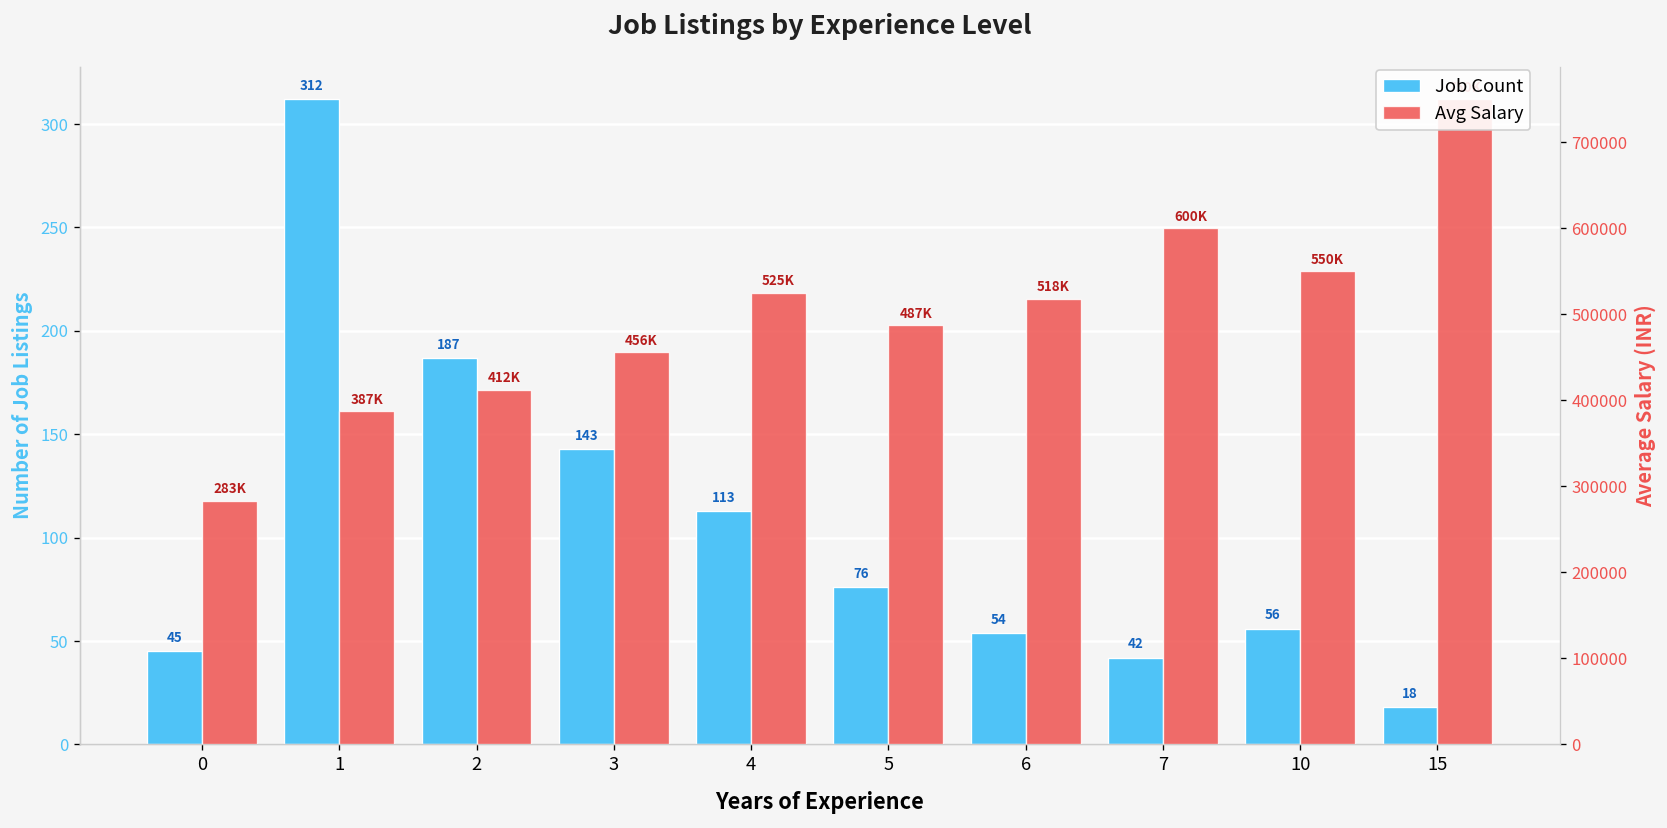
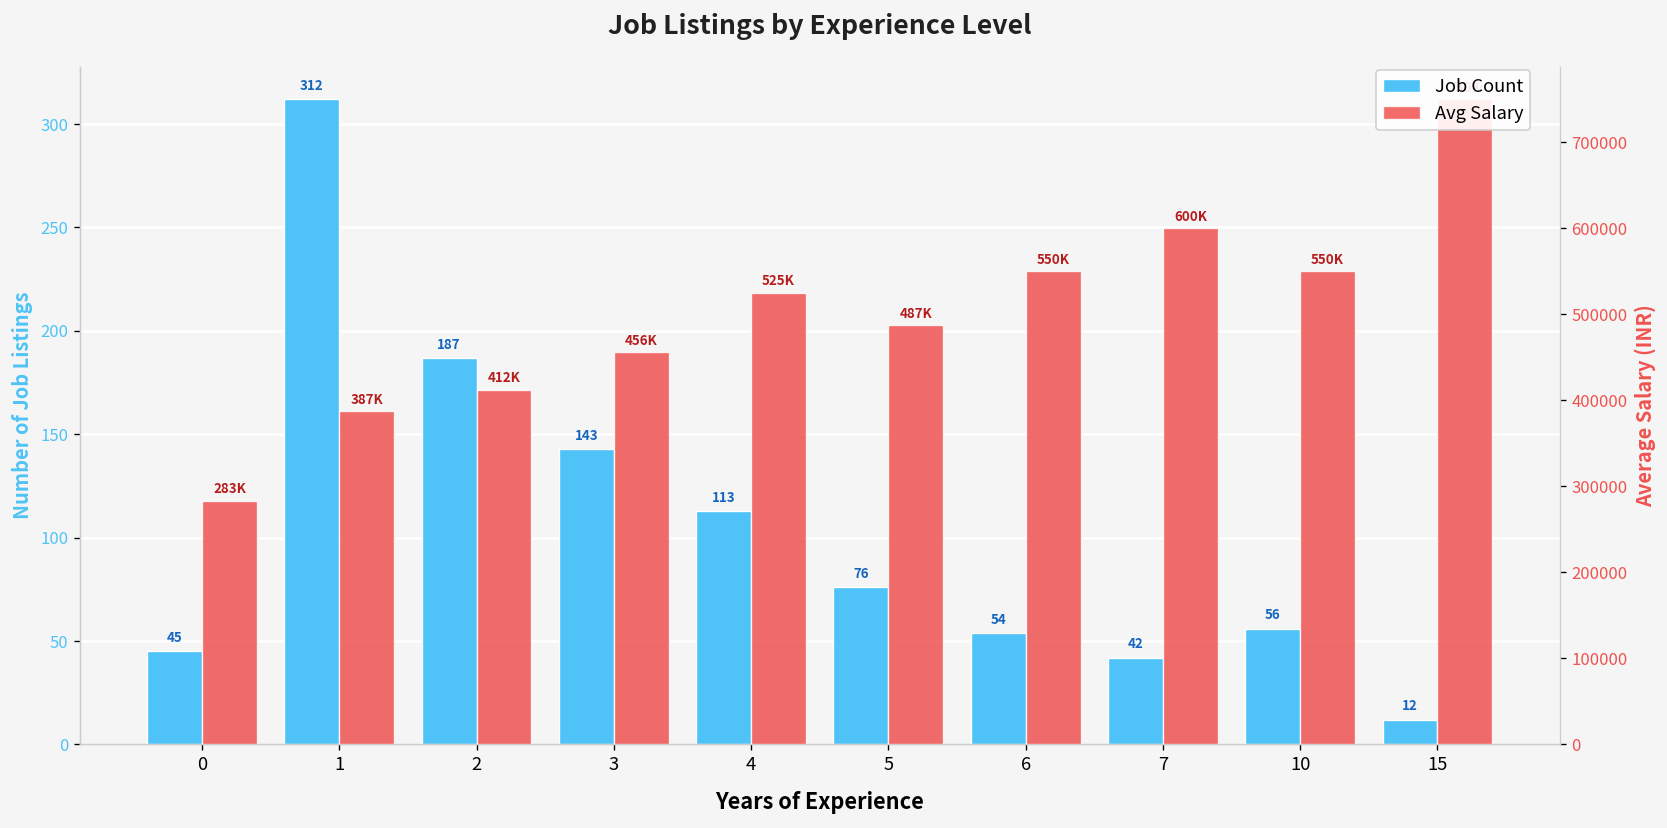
Job Count, 15: 18 -> 12
Avg Salary, 6: 518K -> 550K
